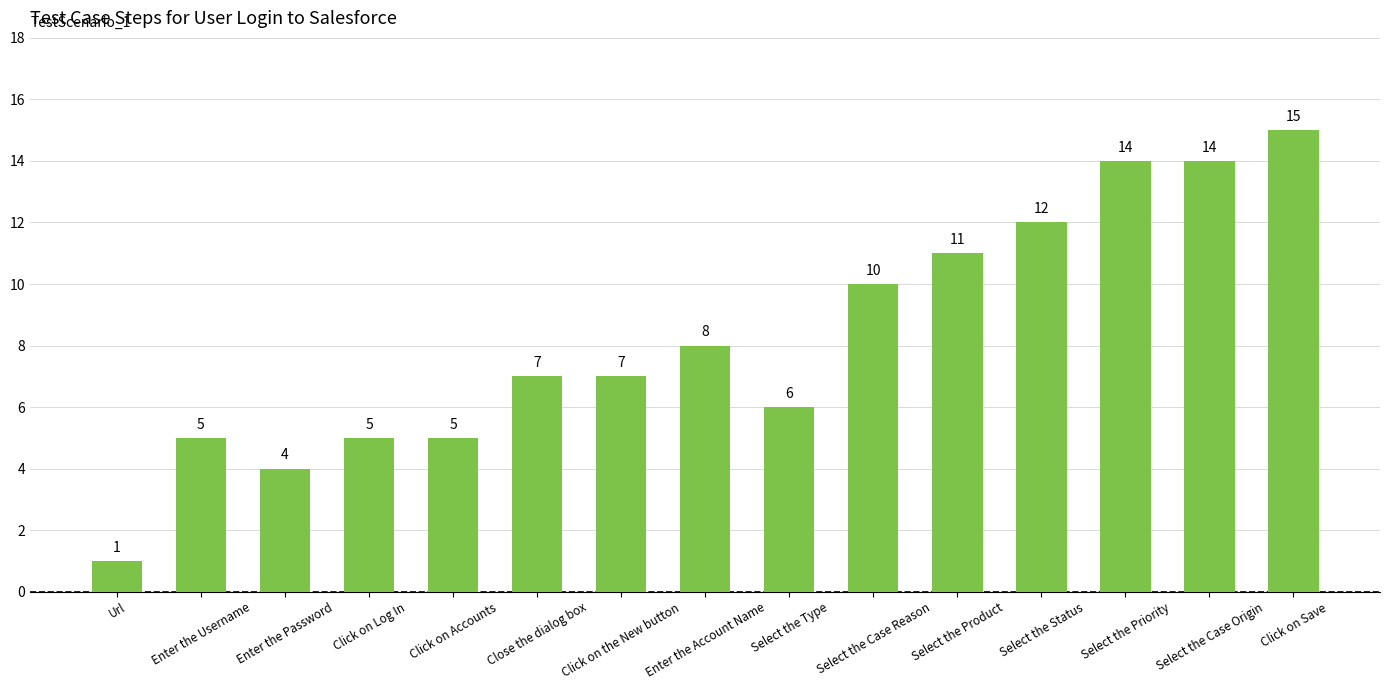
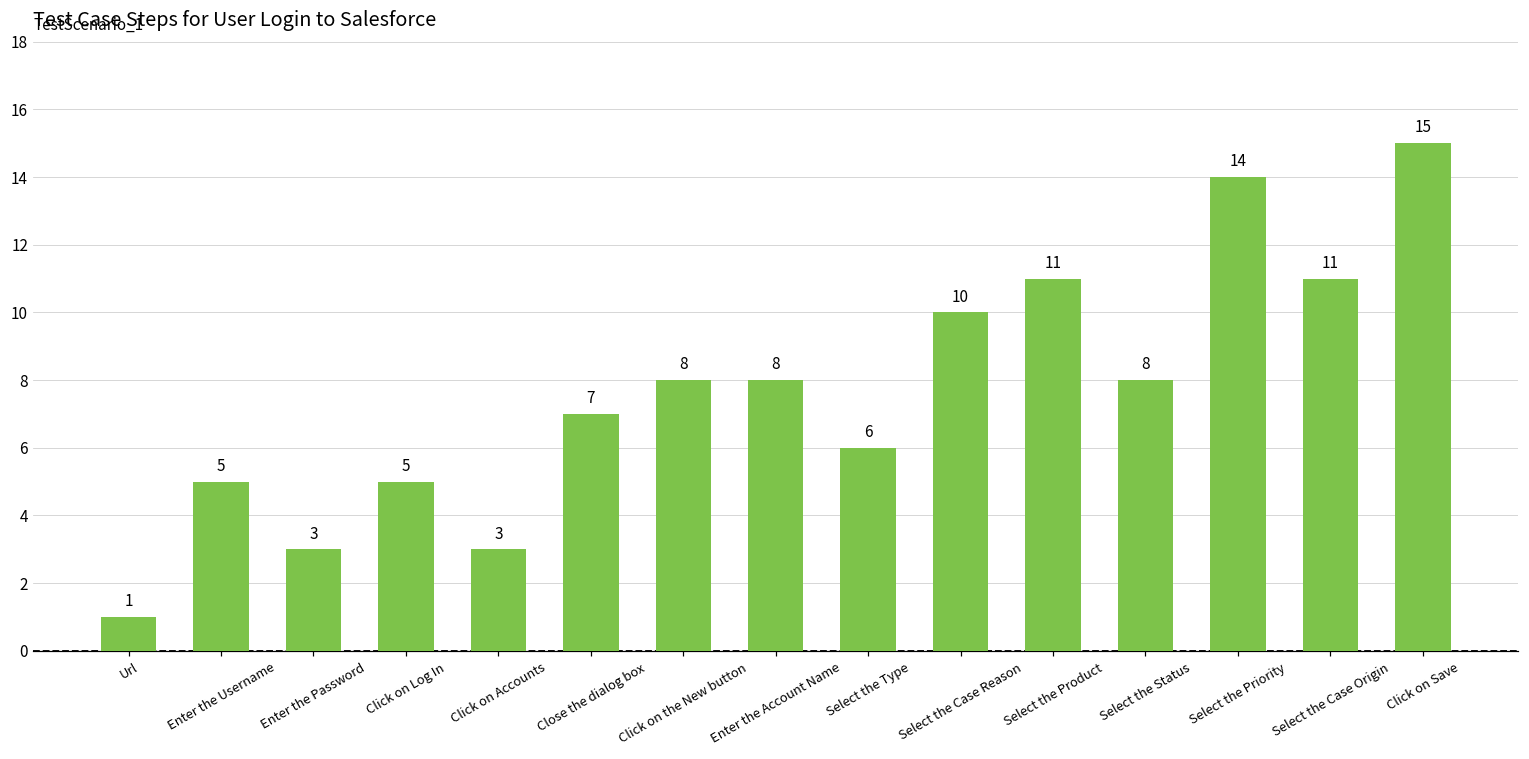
Enter the Password: 4 -> 3
Click on Accounts: 5 -> 3
Click on the New button: 7 -> 8
Select the Status: 12 -> 8
Select the Case Origin: 14 -> 11
